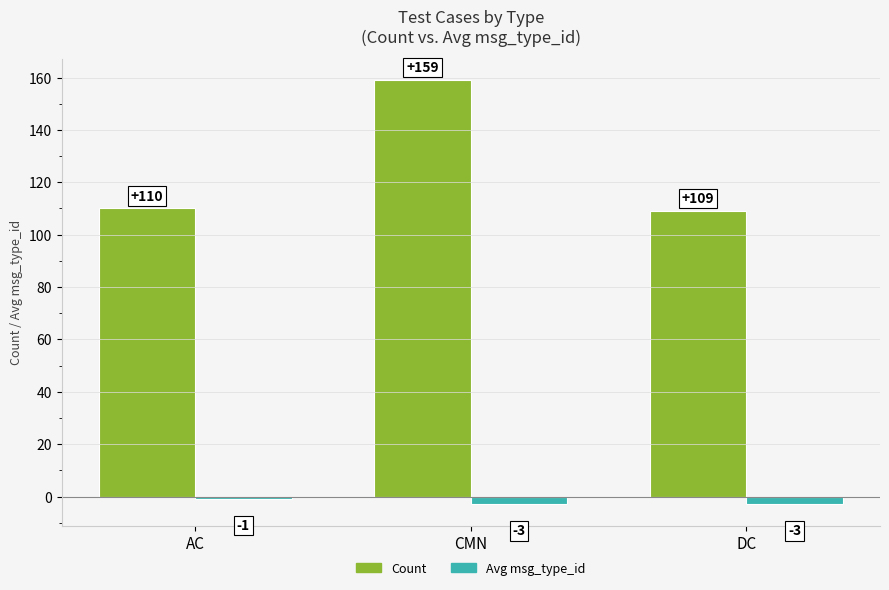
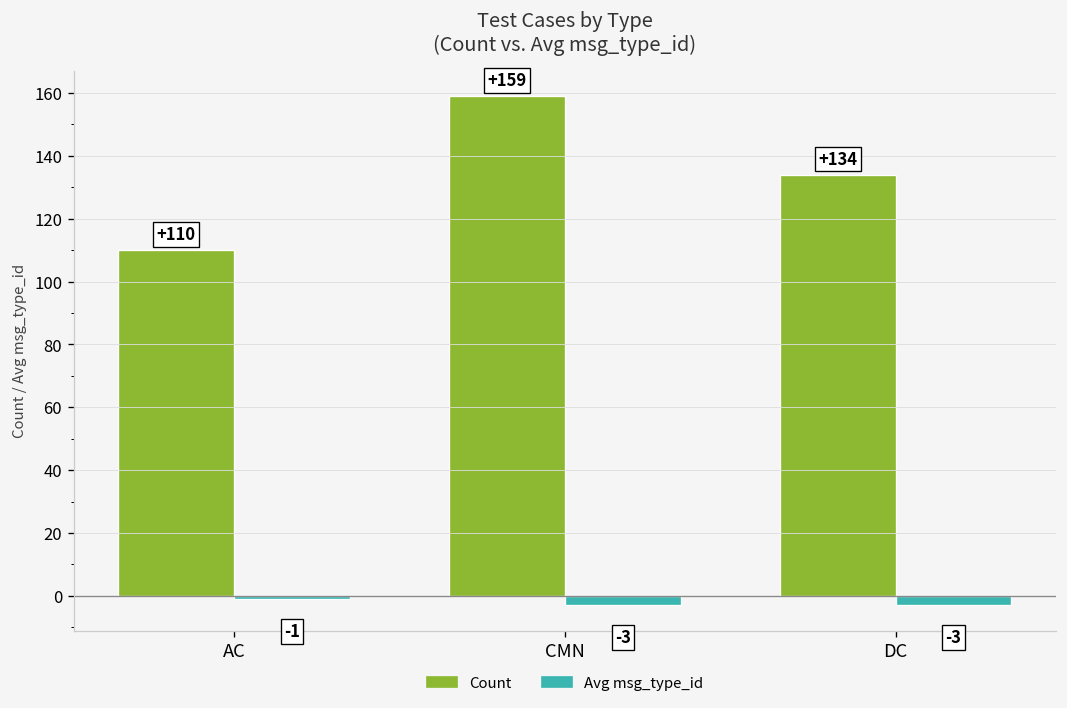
Count, DC: +109 -> +134
